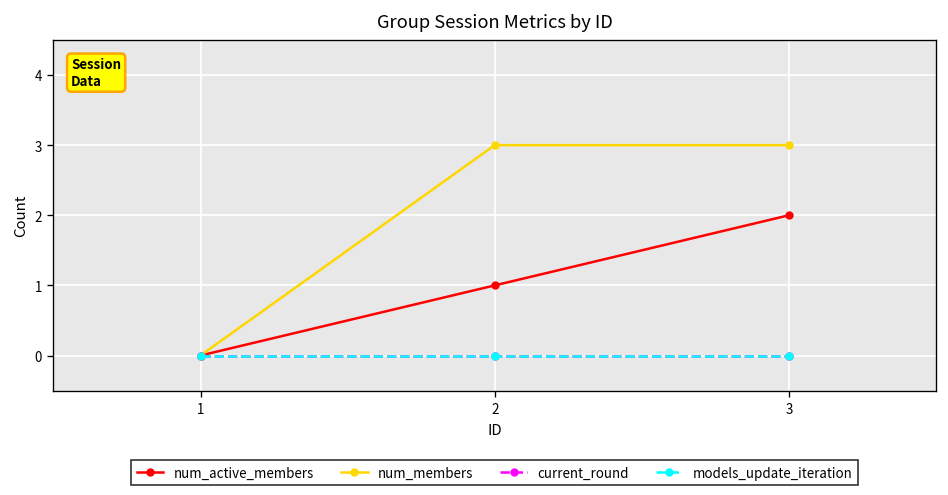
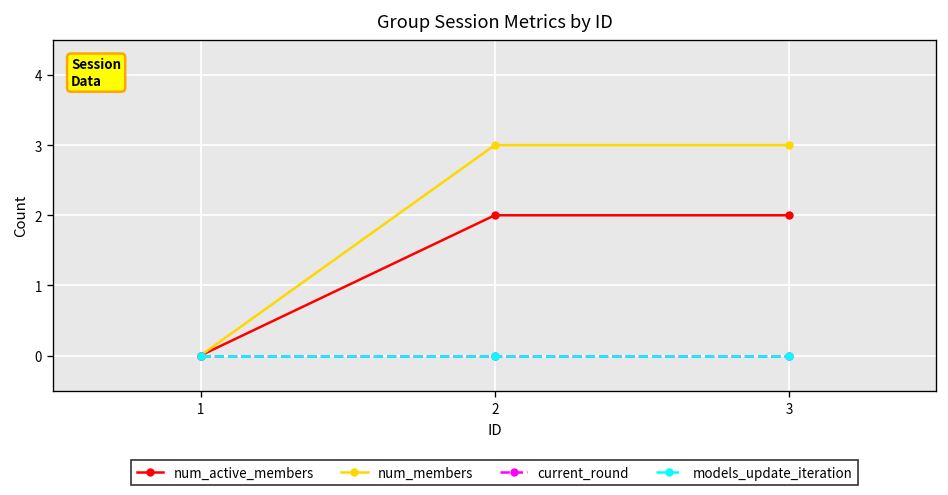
num_active_members, 2: 1 -> 2
